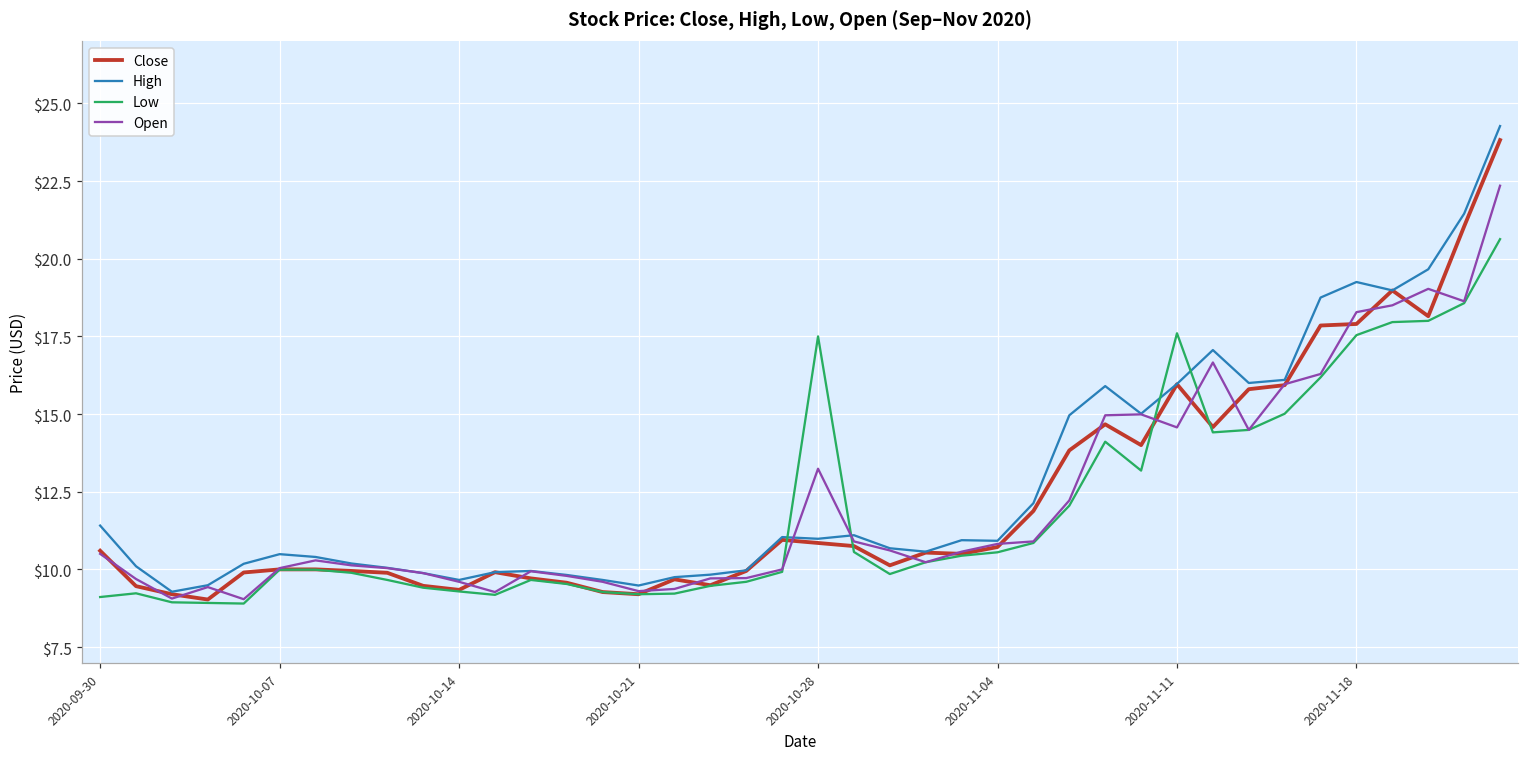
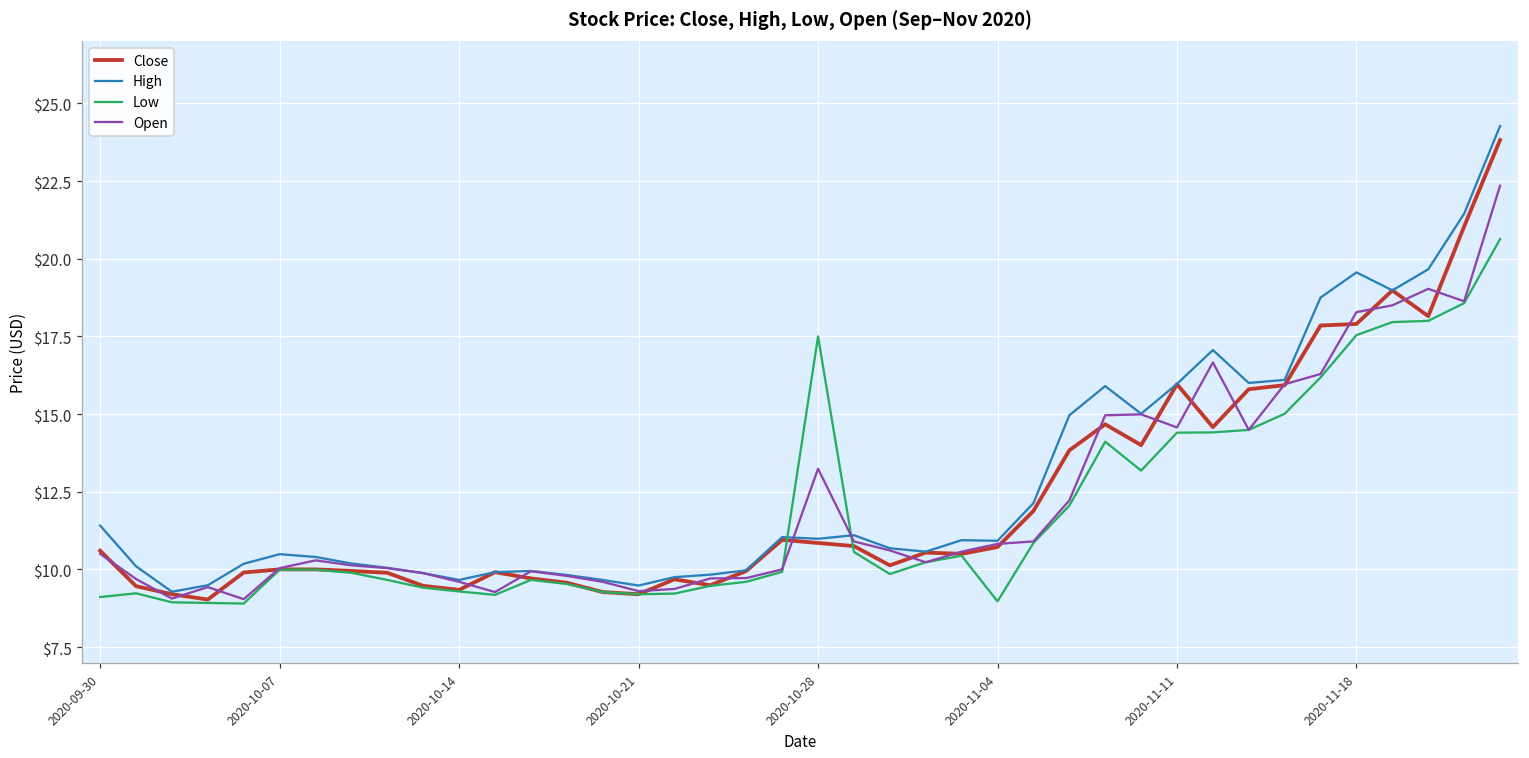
Low, 2020-11-04: $10.6 -> $9.0
Low, 2020-11-11: $17.6 -> $14.4
High, 2020-11-18: $19.3 -> $19.6
